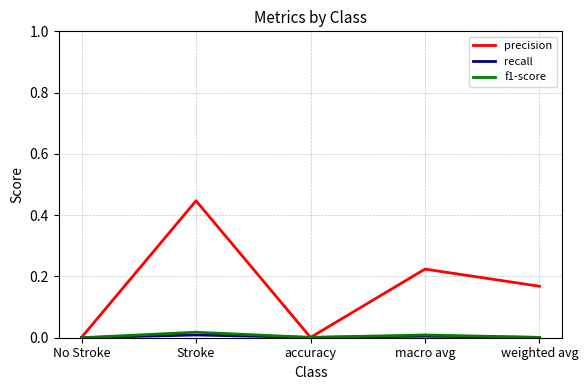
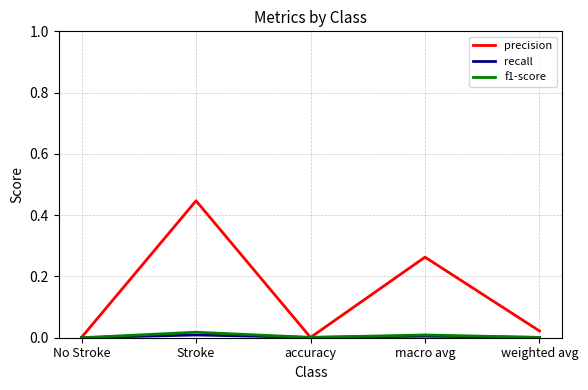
precision, macro avg: 0.22 -> 0.26
precision, weighted avg: 0.17 -> 0.02
